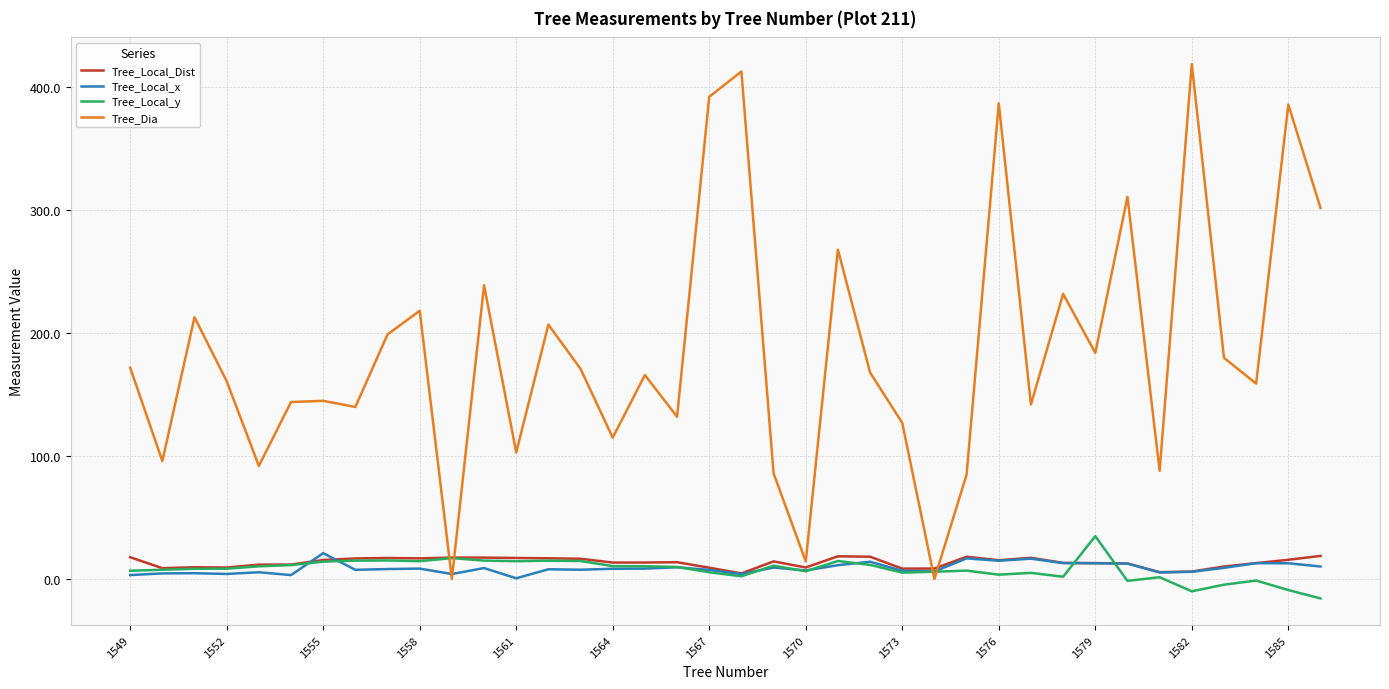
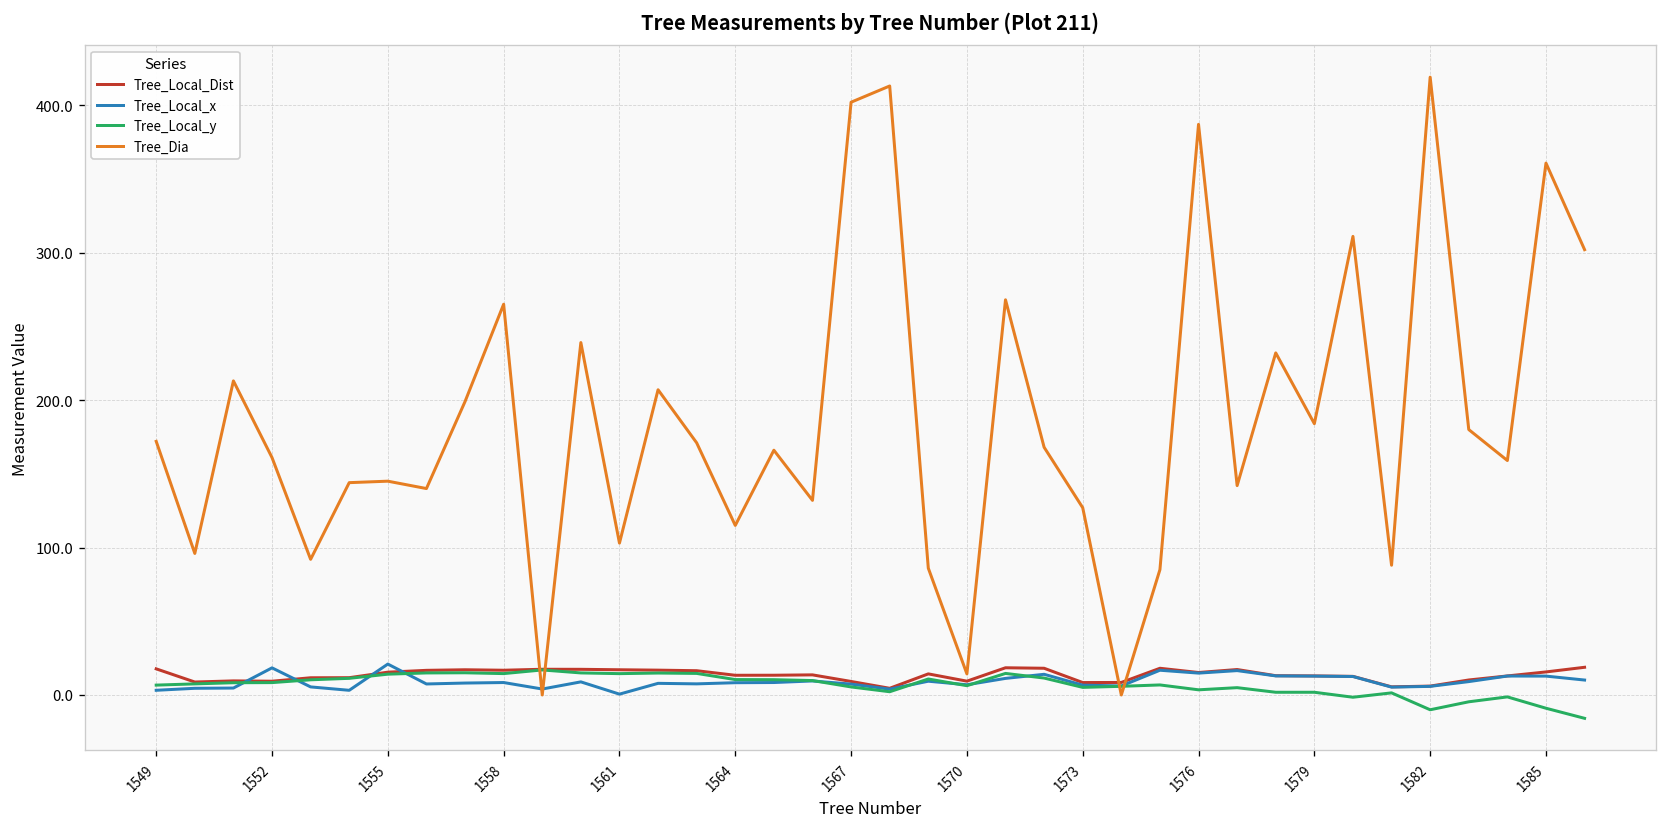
Tree_Local_x, 1552: 4 -> 18
Tree_Dia, 1558: 218 -> 265
Tree_Dia, 1567: 392 -> 402
Tree_Local_y, 1579: 35 -> 2
Tree_Dia, 1585: 386 -> 361
